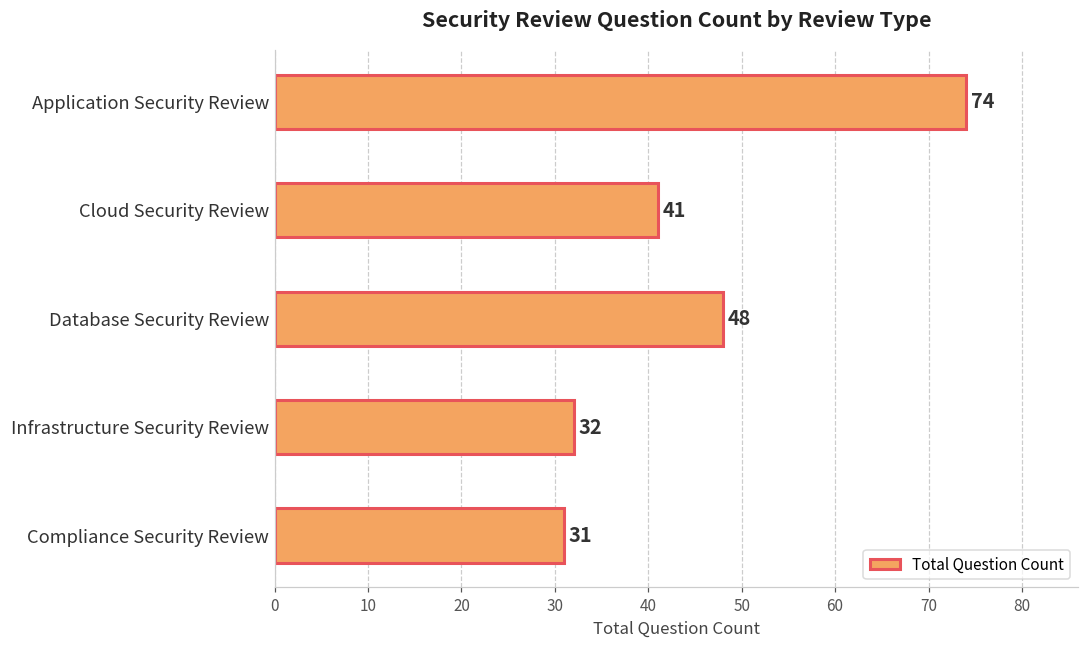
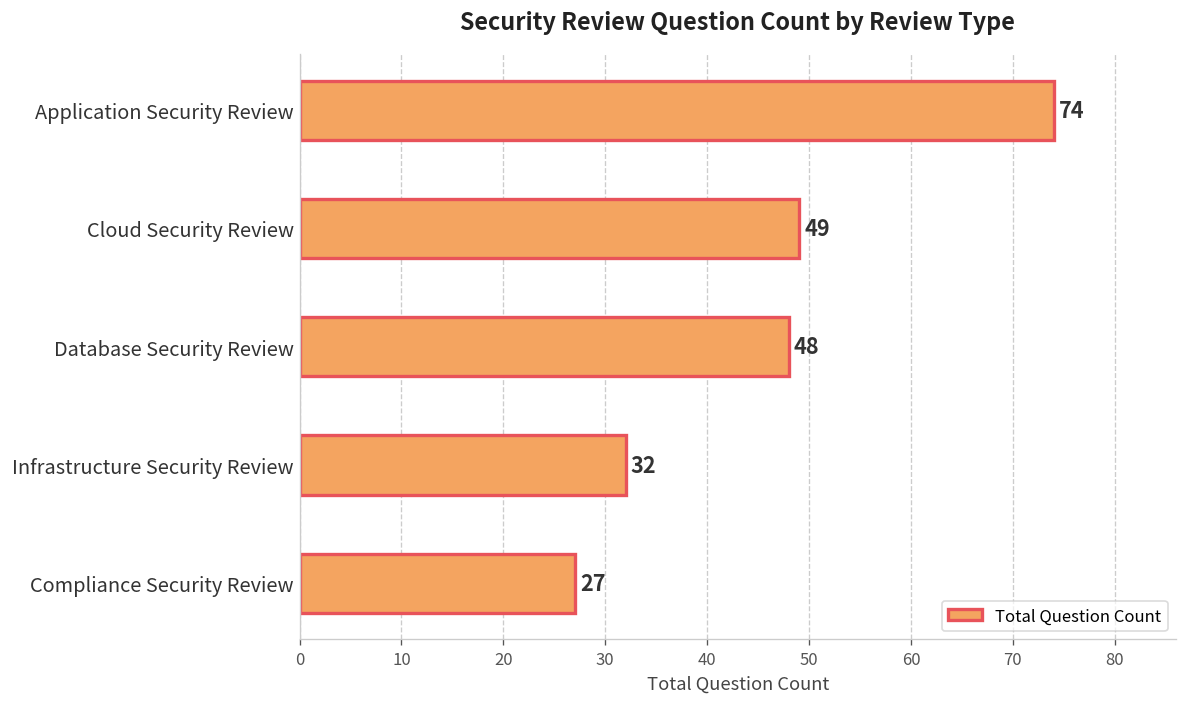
Cloud Security Review: 41 -> 49
Compliance Security Review: 31 -> 27
